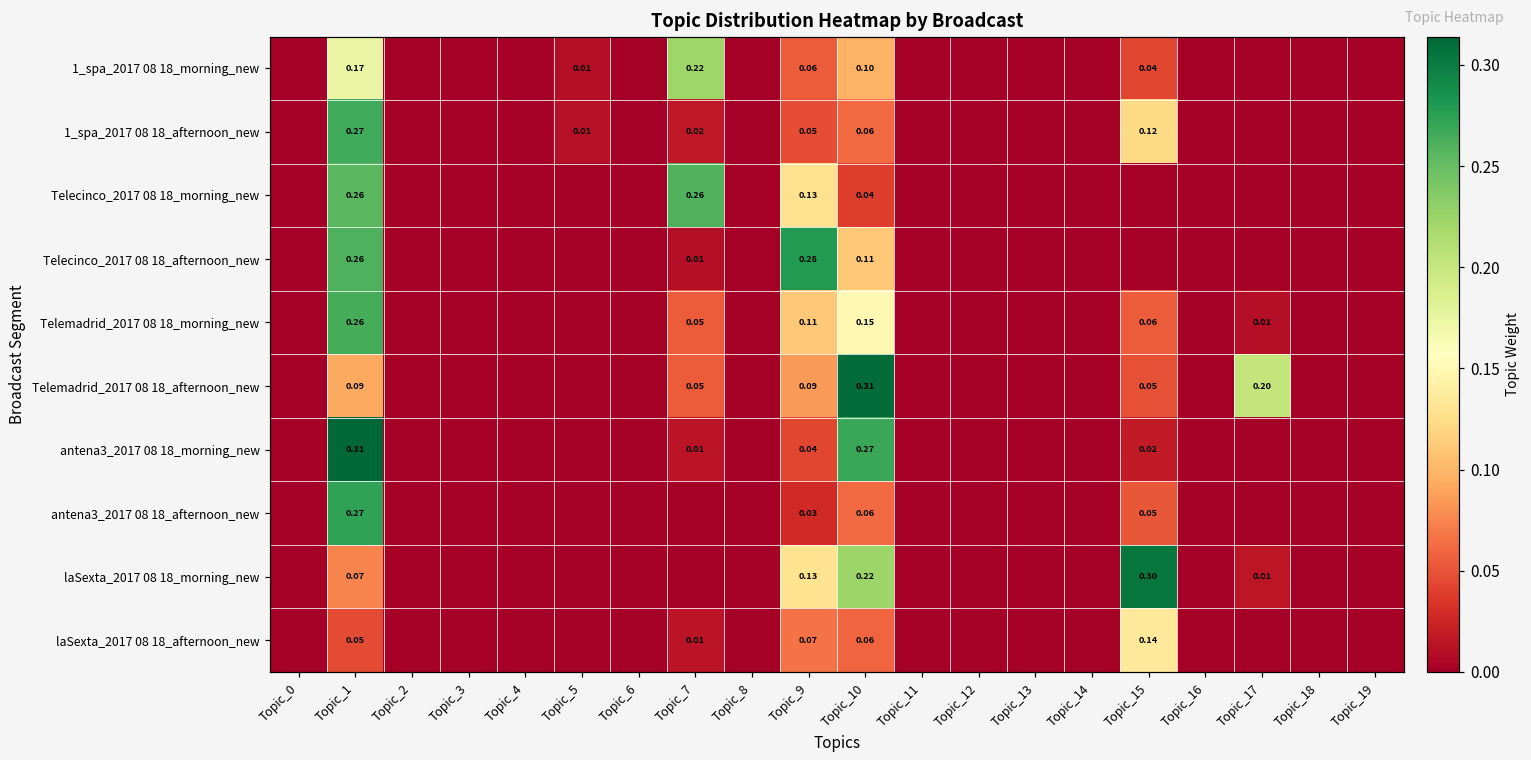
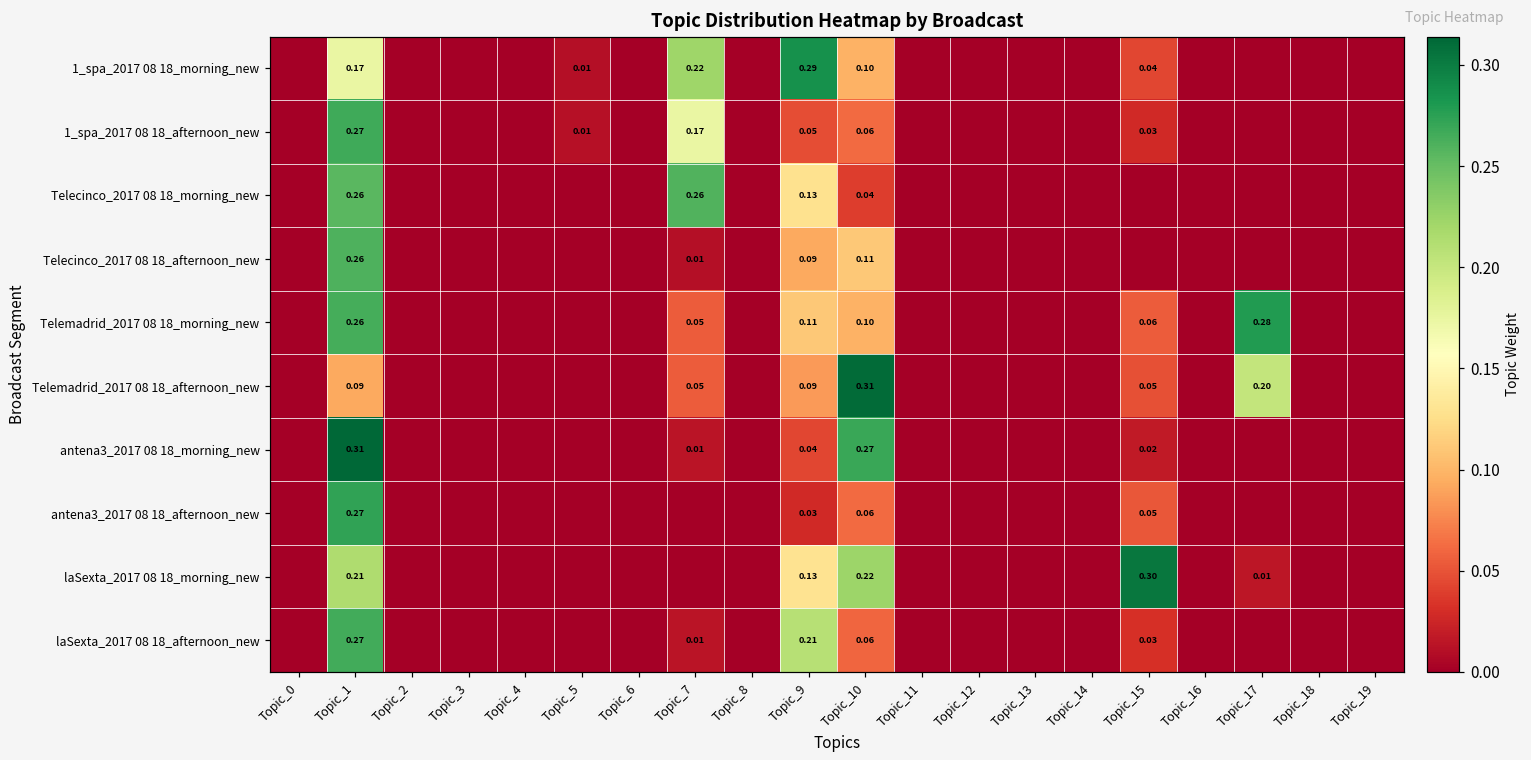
1_spa_2017 08 18_morning_new, Topic_9: 0.06 -> 0.29
1_spa_2017 08 18_afternoon_new, Topic_7: 0.02 -> 0.17
1_spa_2017 08 18_afternoon_new, Topic_15: 0.12 -> 0.03
Telecinco_2017 08 18_afternoon_new, Topic_9: 0.28 -> 0.09
Telemadrid_2017 08 18_morning_new, Topic_10: 0.15 -> 0.10
Telemadrid_2017 08 18_morning_new, Topic_17: 0.01 -> 0.28
laSexta_2017 08 18_morning_new, Topic_1: 0.07 -> 0.21
laSexta_2017 08 18_afternoon_new, Topic_1: 0.05 -> 0.27
laSexta_2017 08 18_afternoon_new, Topic_9: 0.07 -> 0.21
laSexta_2017 08 18_afternoon_new, Topic_15: 0.14 -> 0.03
